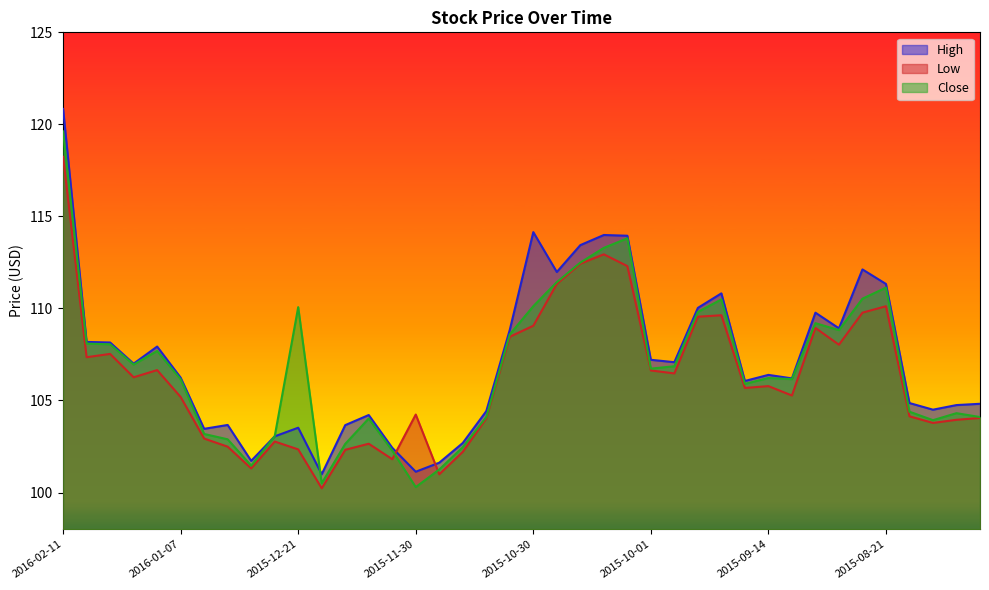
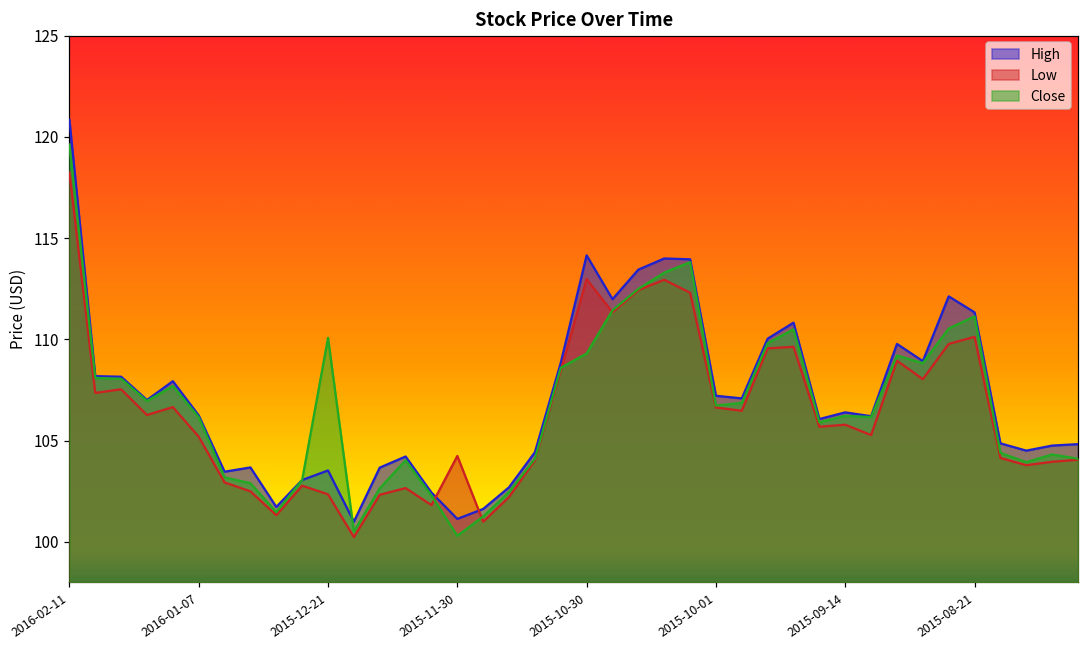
Low, 2015-10-30: 109.1 -> 113.0
Close, 2015-10-30: 110.1 -> 109.3
